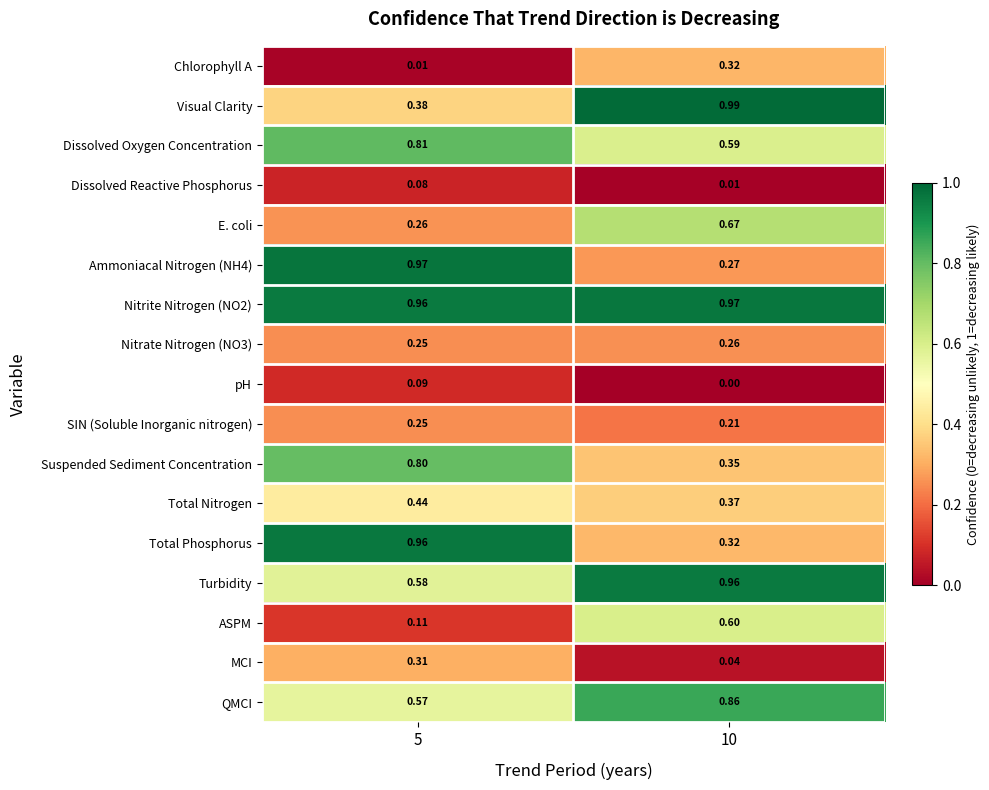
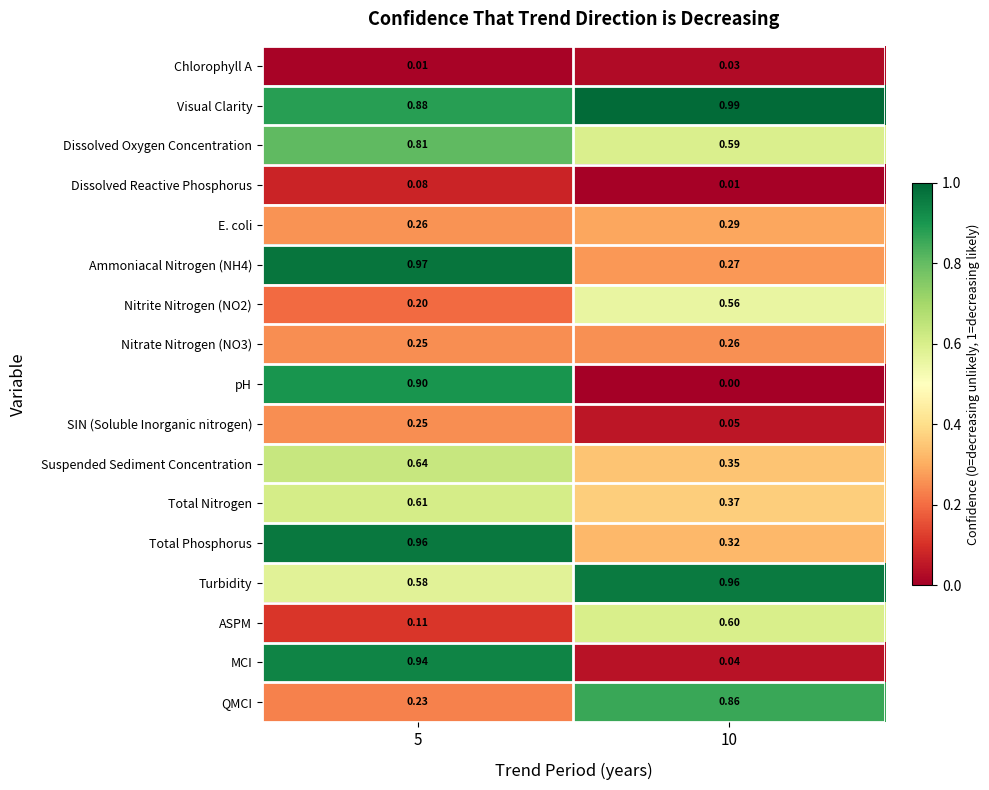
Chlorophyll A, 10: 0.32 -> 0.03
Visual Clarity, 5: 0.38 -> 0.88
E. coli, 10: 0.67 -> 0.29
Nitrite Nitrogen (NO2), 5: 0.96 -> 0.20
Nitrite Nitrogen (NO2), 10: 0.97 -> 0.56
pH, 5: 0.09 -> 0.90
SIN (Soluble Inorganic nitrogen), 10: 0.21 -> 0.05
Suspended Sediment Concentration, 5: 0.80 -> 0.64
Total Nitrogen, 5: 0.44 -> 0.61
MCI, 5: 0.31 -> 0.94
QMCI, 5: 0.57 -> 0.23
